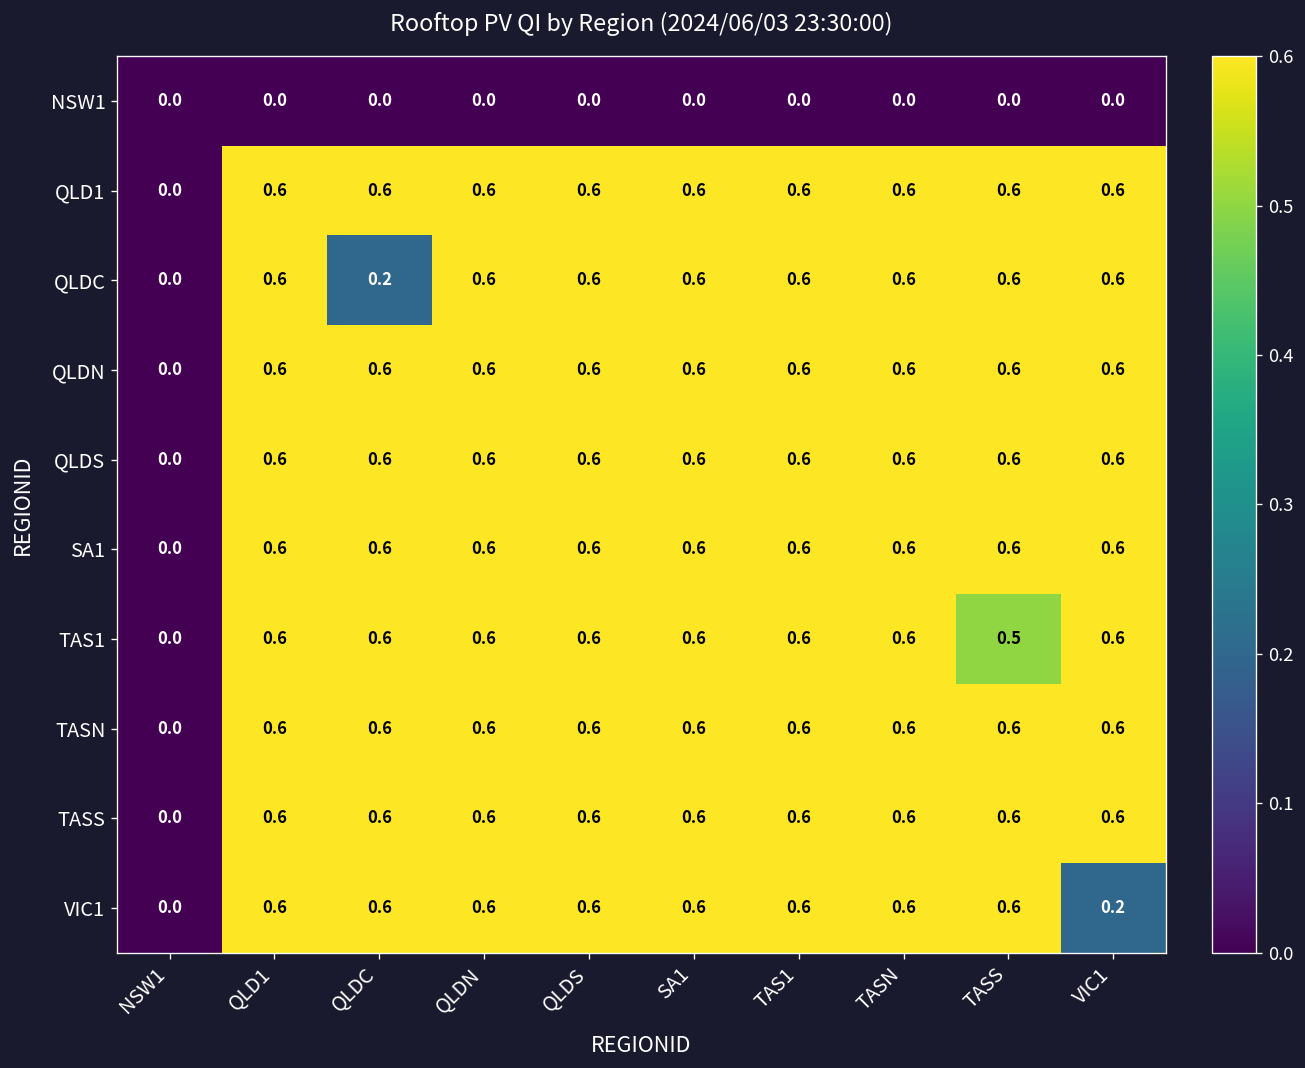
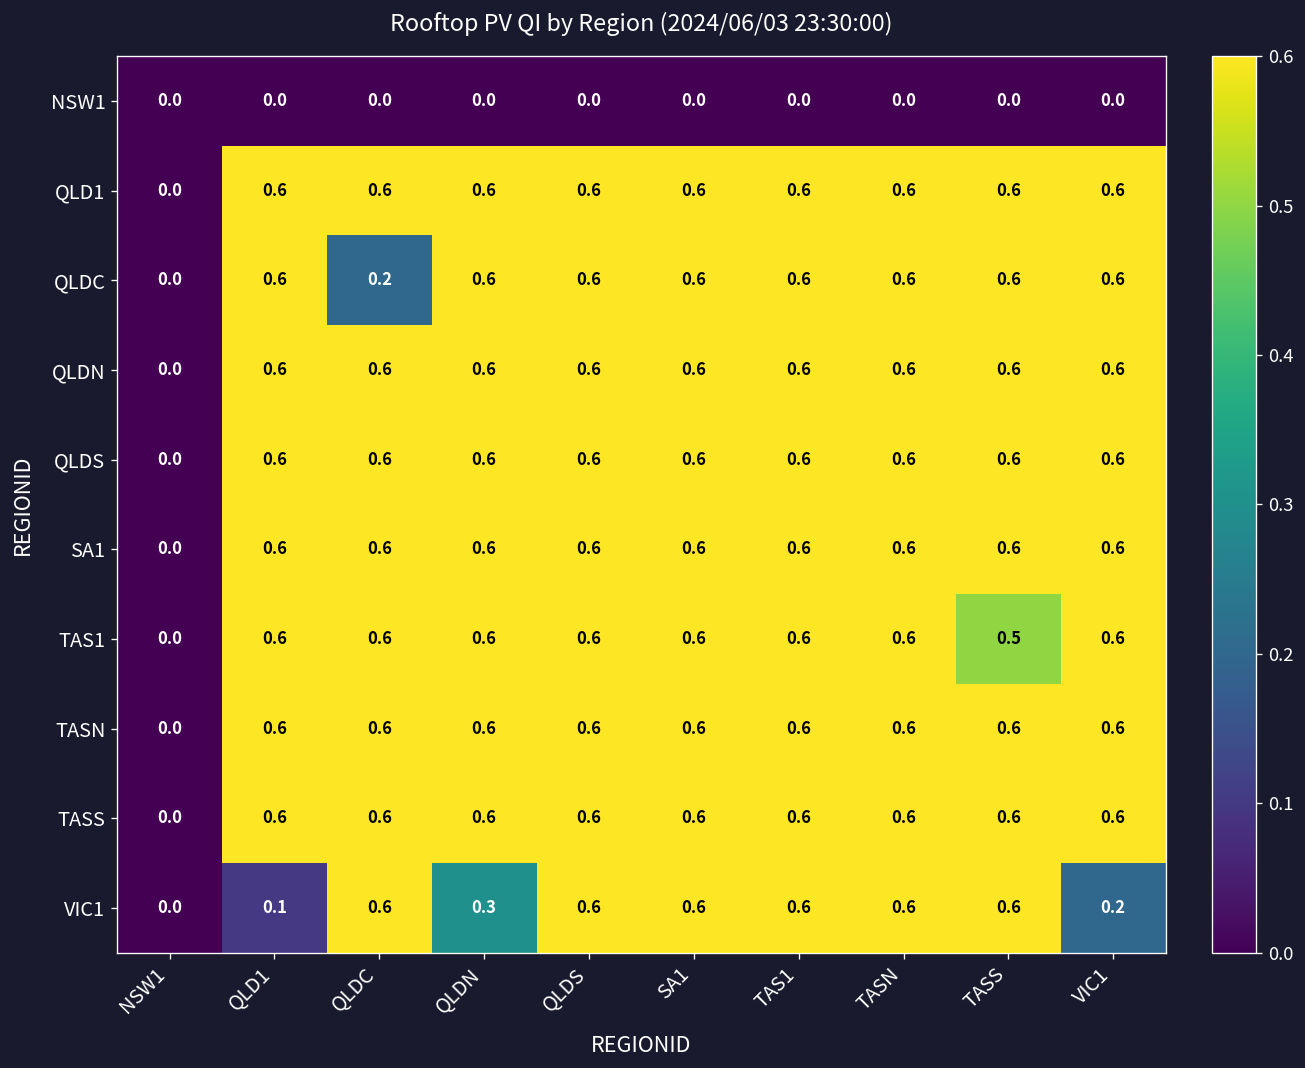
VIC1, QLD1: 0.6 -> 0.1
VIC1, QLDN: 0.6 -> 0.3
